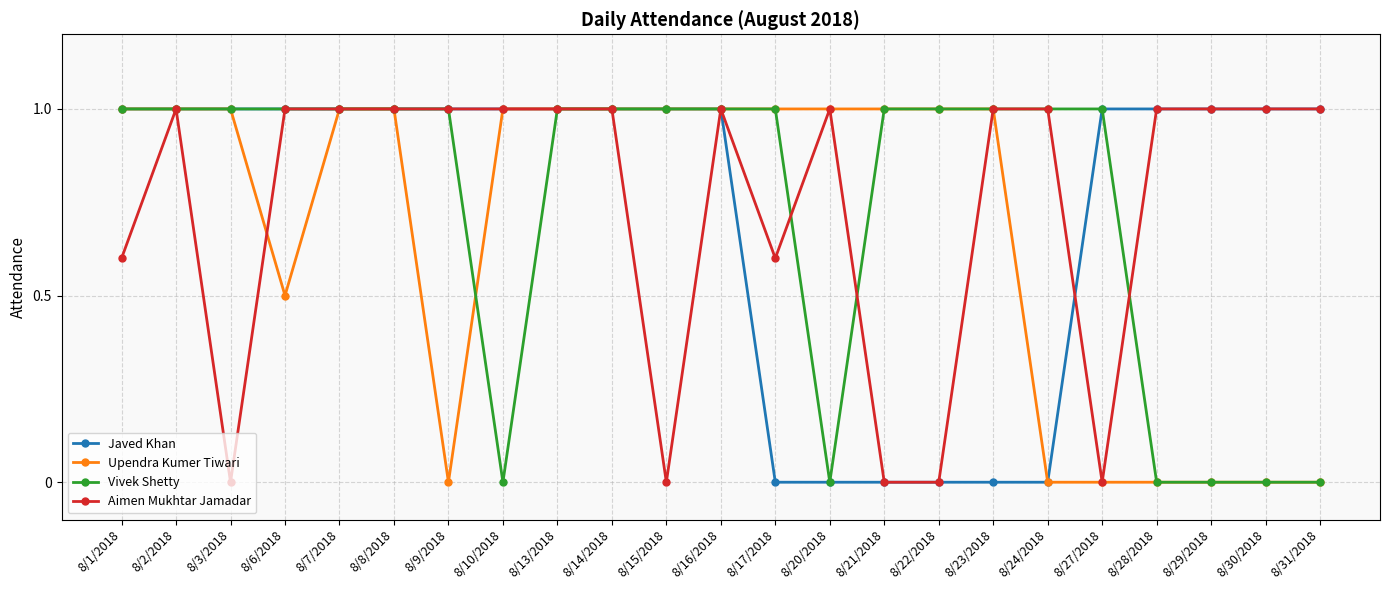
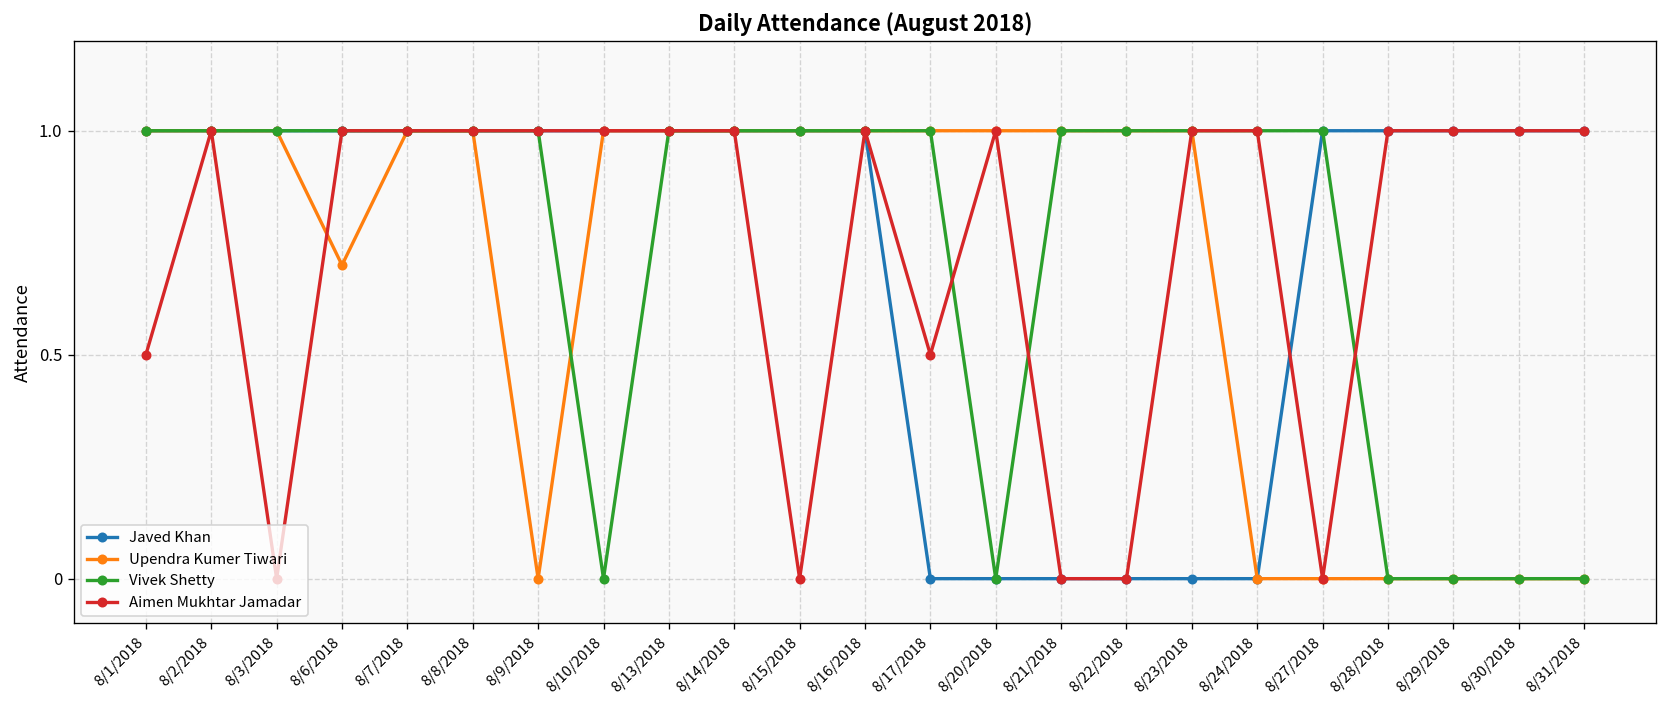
Aimen Mukhtar Jamadar, 8/1/2018: 0.6 -> 0.5
Upendra Kumer Tiwari, 8/6/2018: 0.5 -> 0.7
Aimen Mukhtar Jamadar, 8/17/2018: 0.6 -> 0.5
